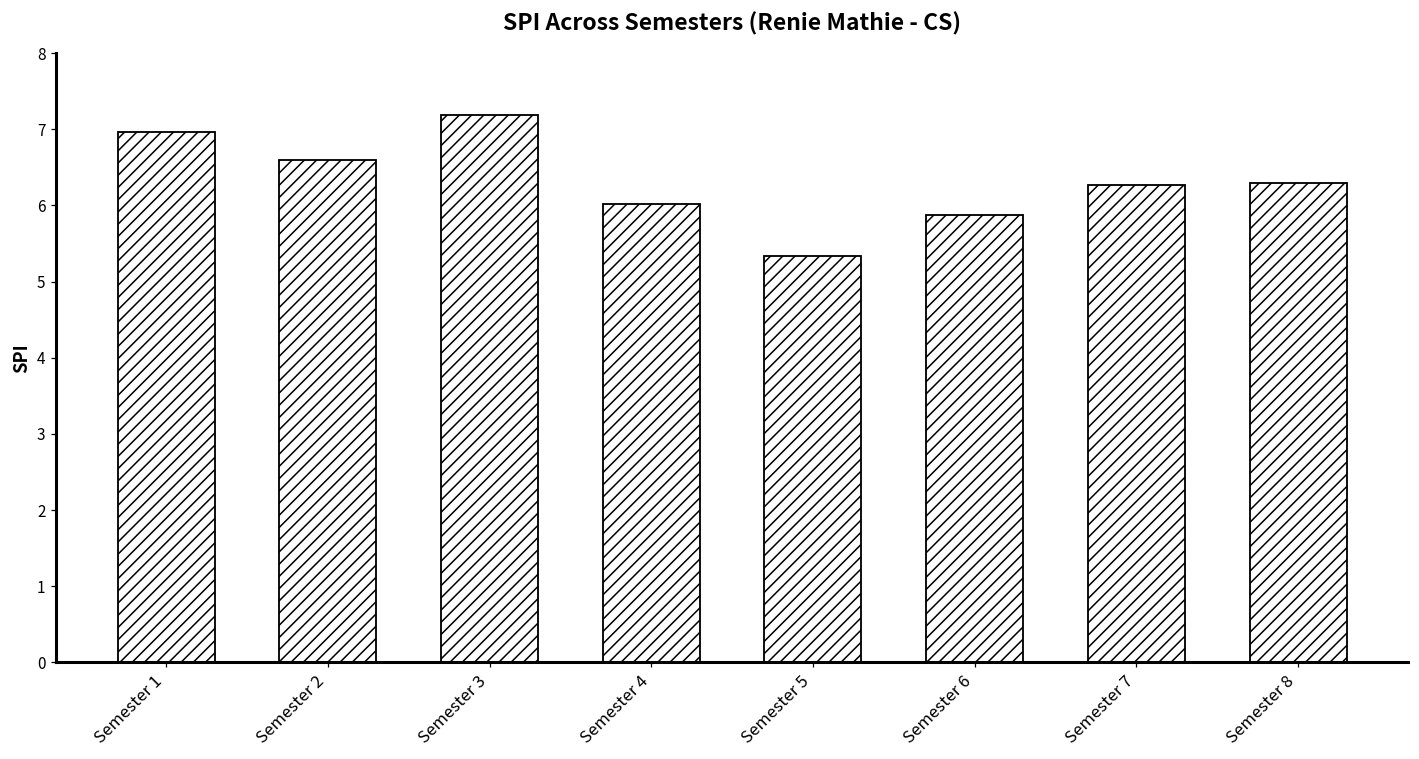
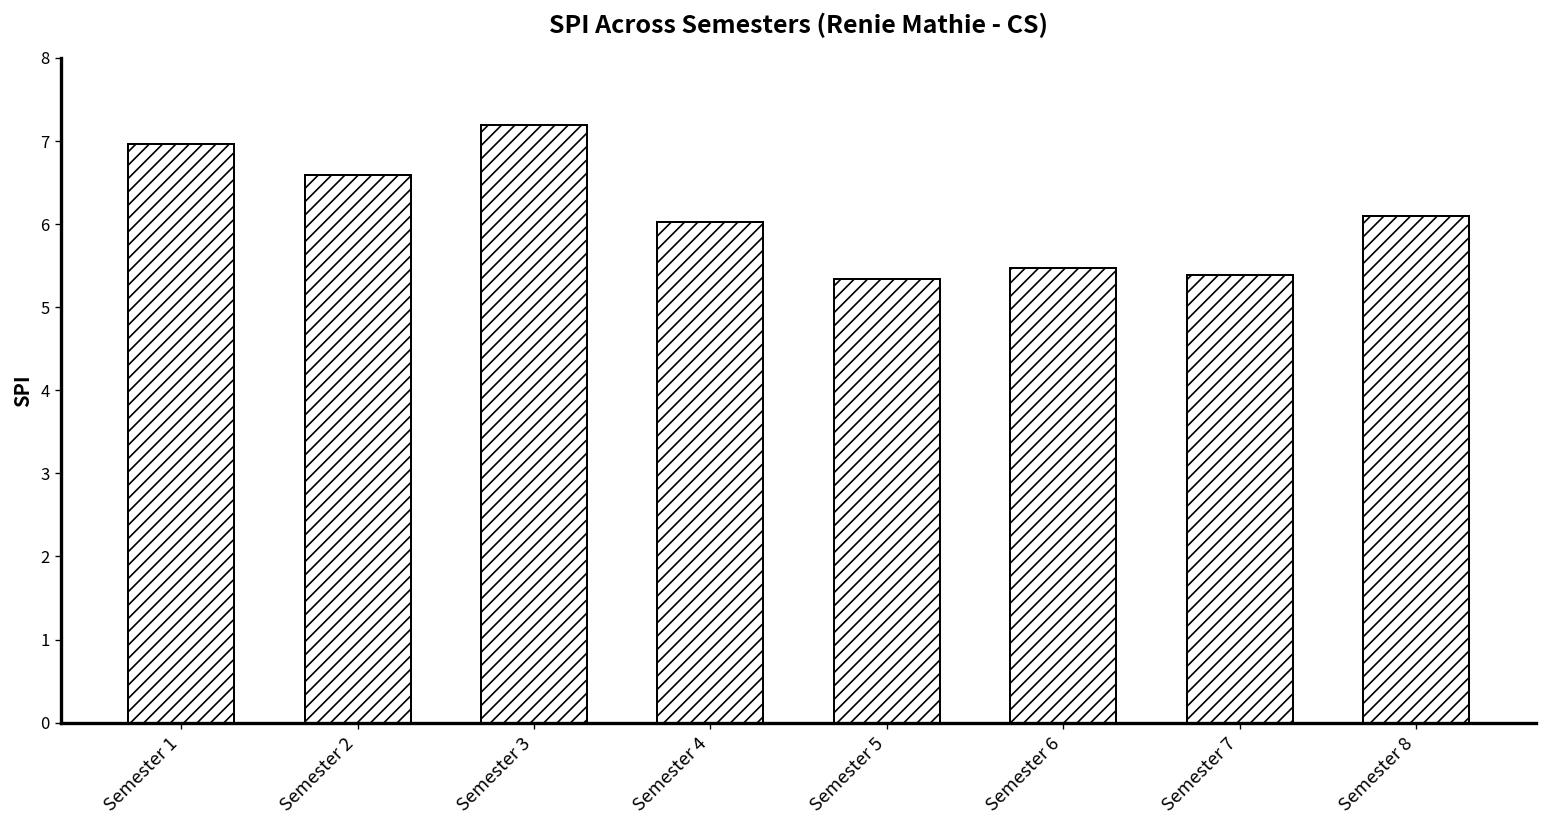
Semester 6: 5.9 -> 5.5
Semester 7: 6.3 -> 5.4
Semester 8: 6.3 -> 6.1
